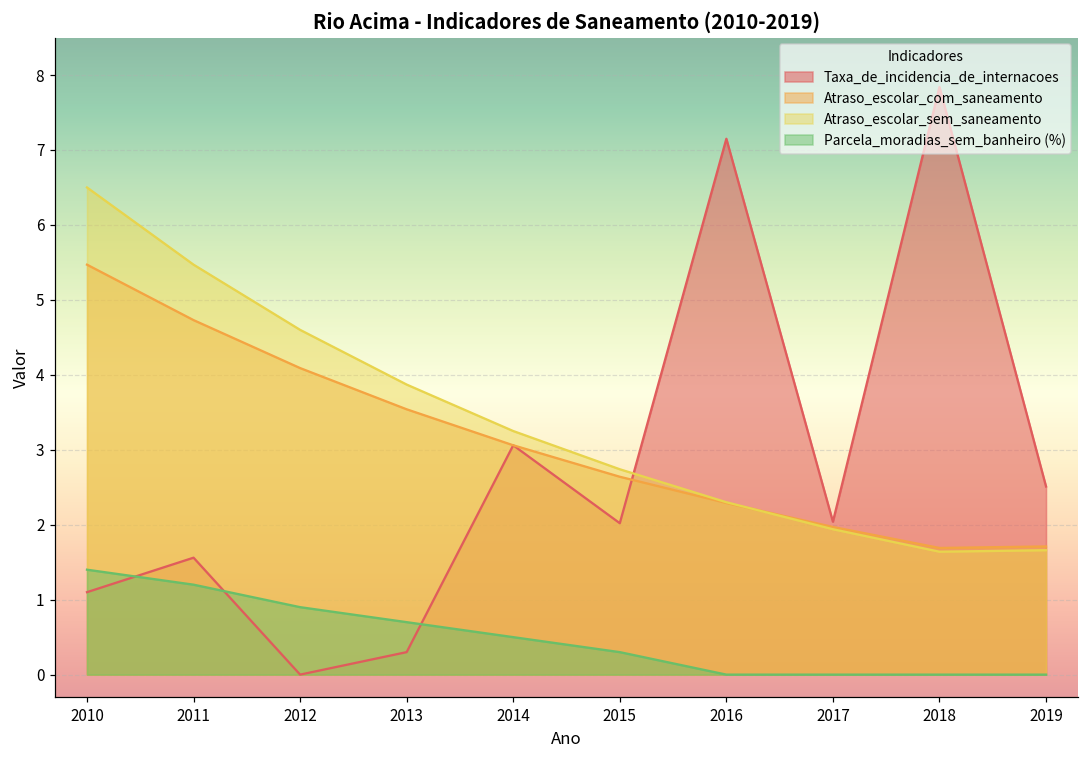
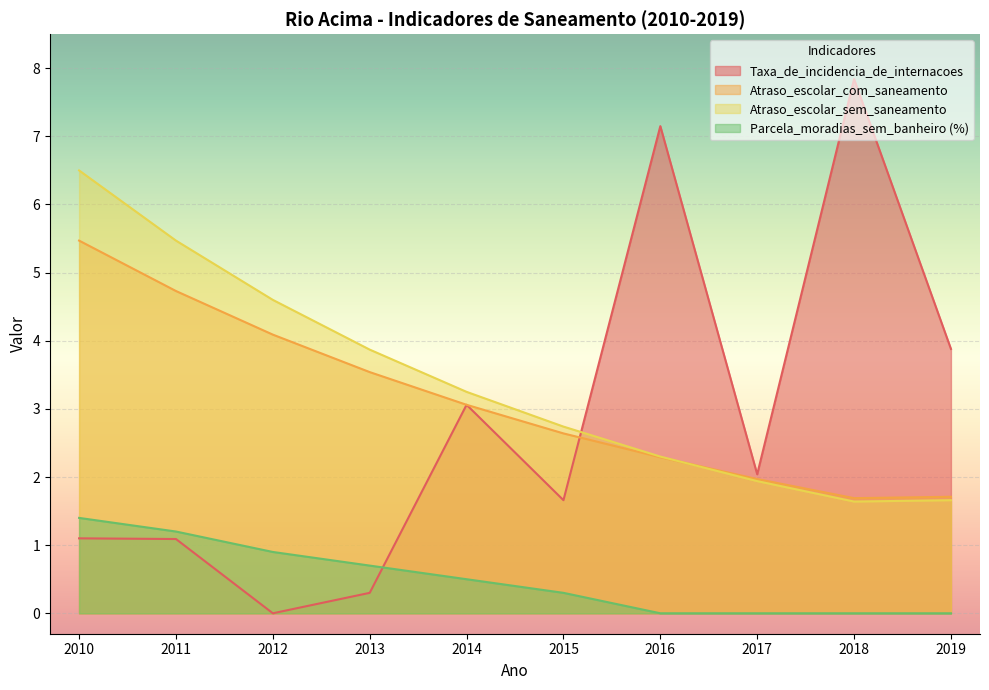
Taxa_de_incidencia_de_internacoes, 2011: 1.6 -> 1.1
Taxa_de_incidencia_de_internacoes, 2015: 2.0 -> 1.7
Taxa_de_incidencia_de_internacoes, 2019: 2.5 -> 3.9
